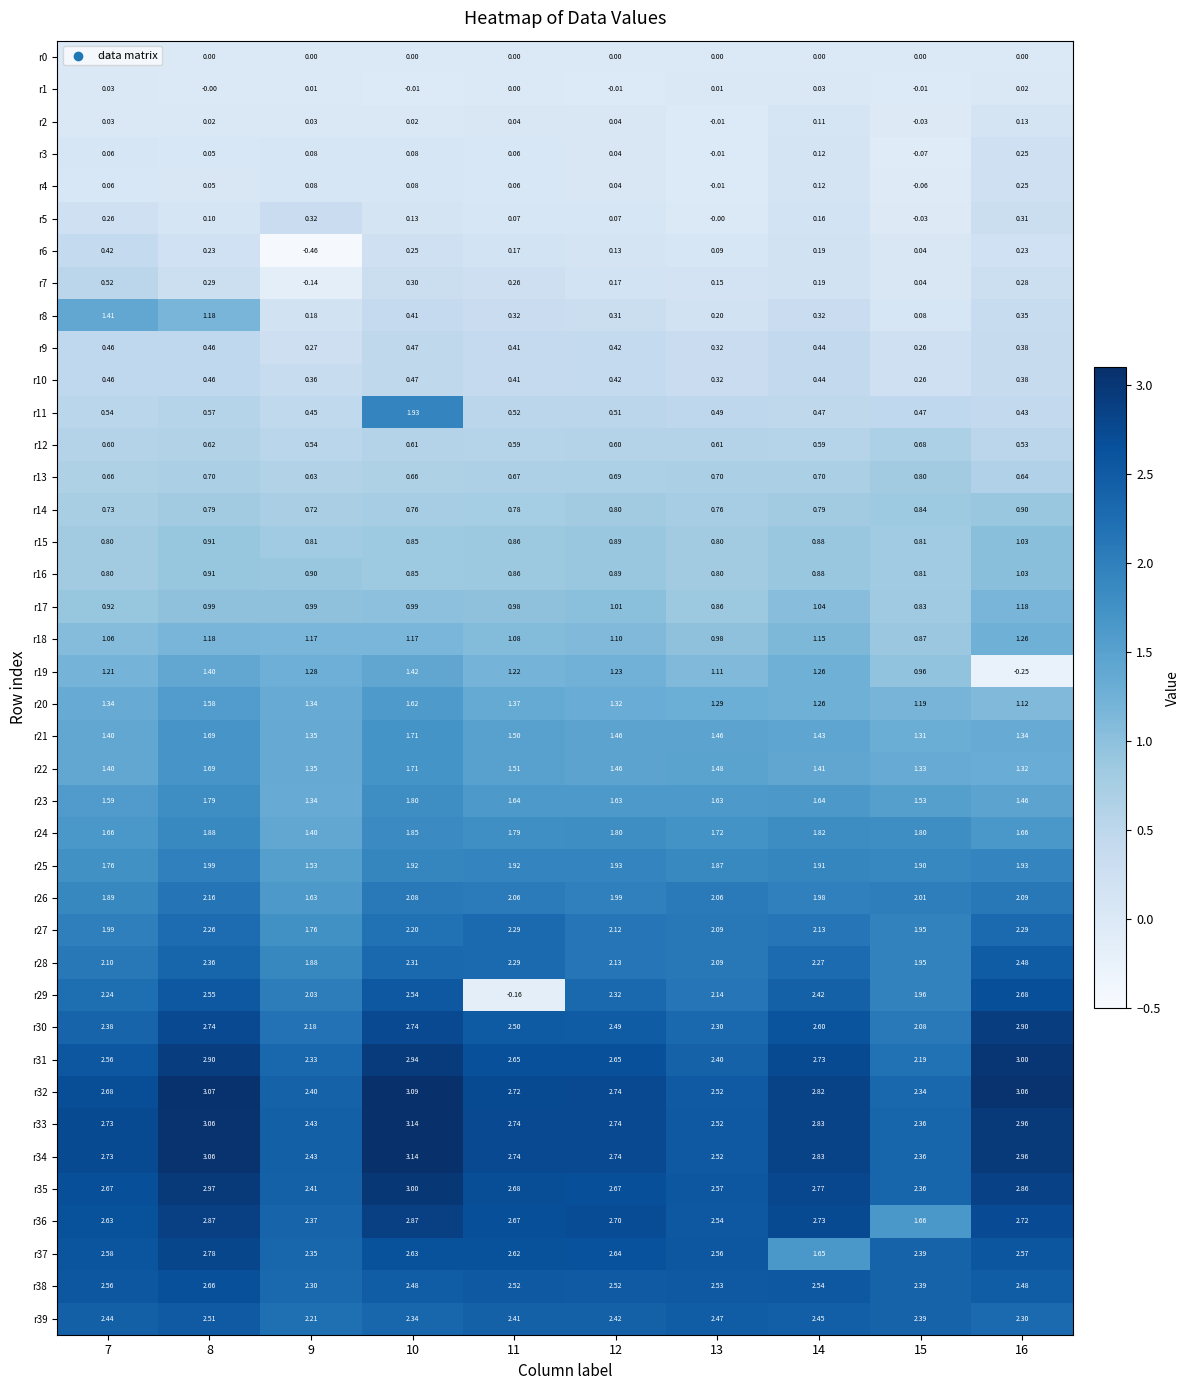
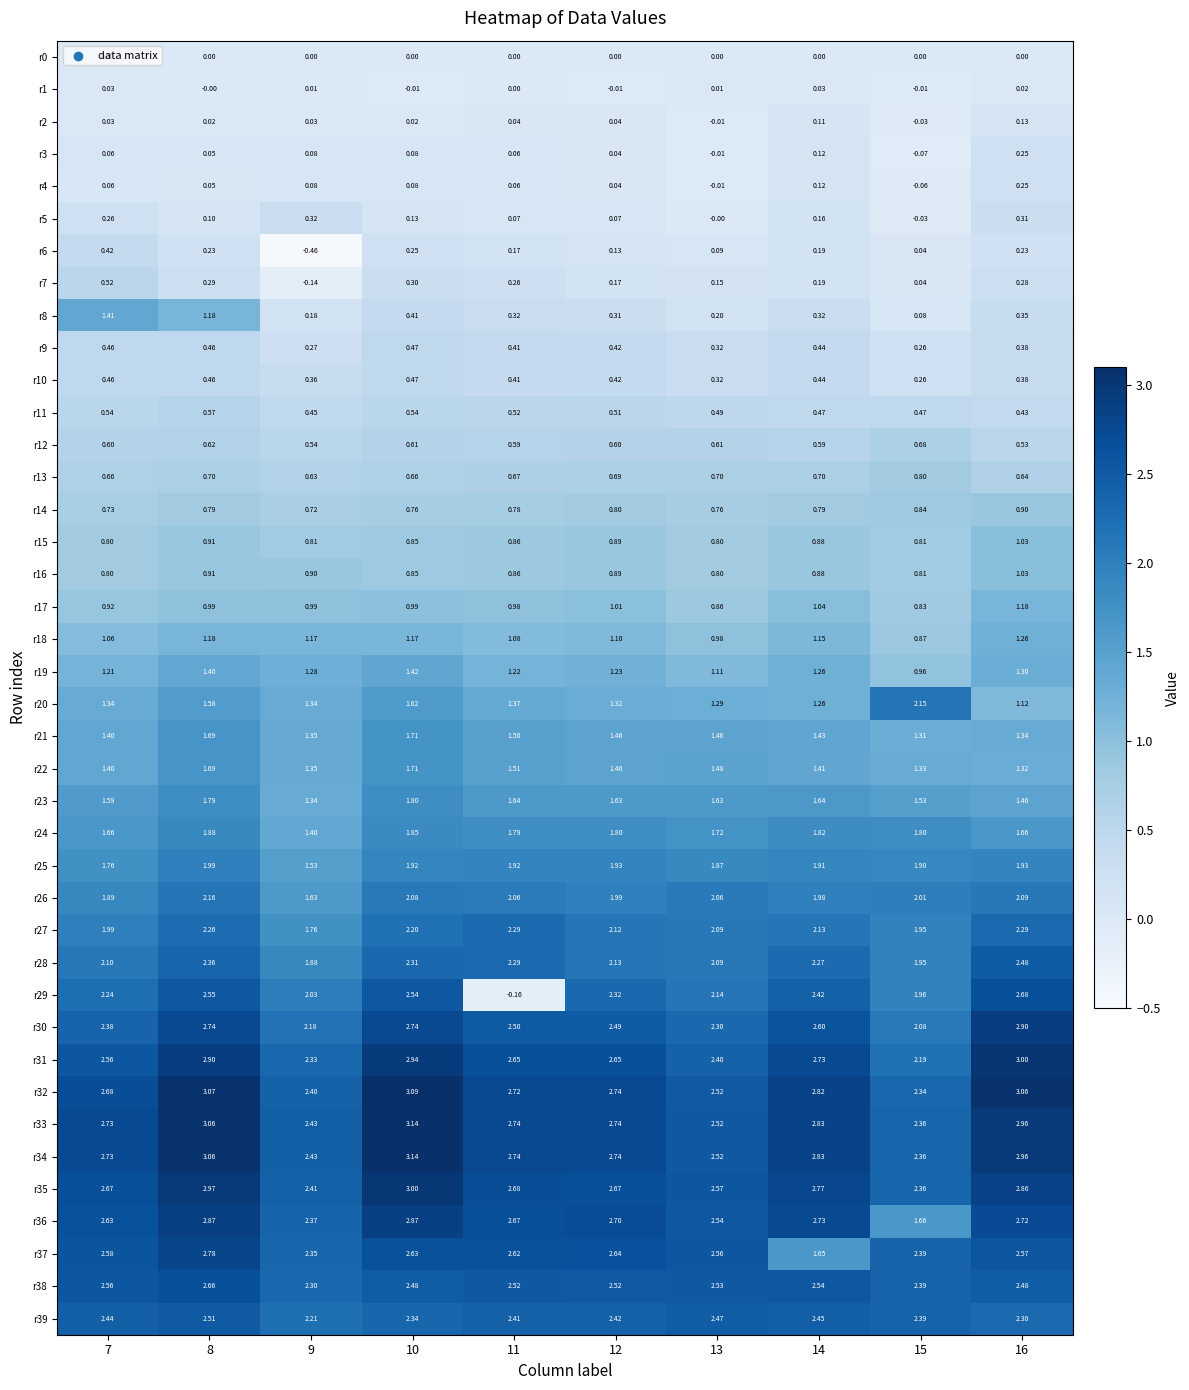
r11, 10: 1.93 -> 0.54
r19, 16: -0.25 -> 1.30
r20, 15: 1.19 -> 2.15
